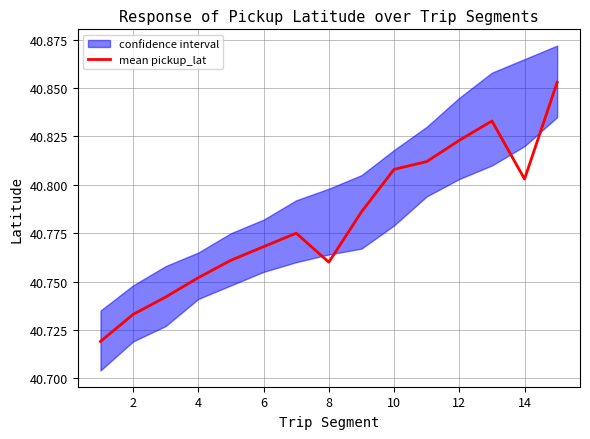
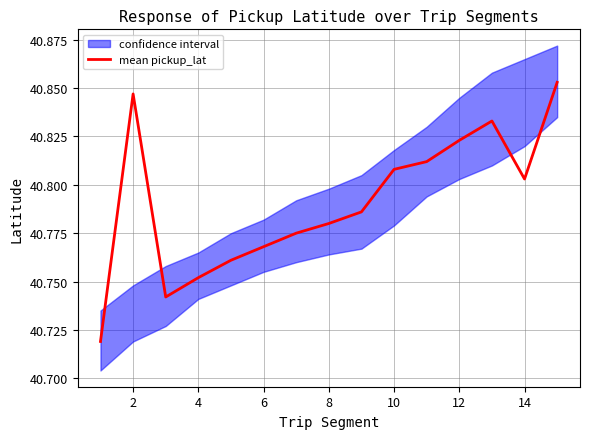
mean pickup_lat, 2: 40.733 -> 40.847
mean pickup_lat, 8: 40.76 -> 40.78
